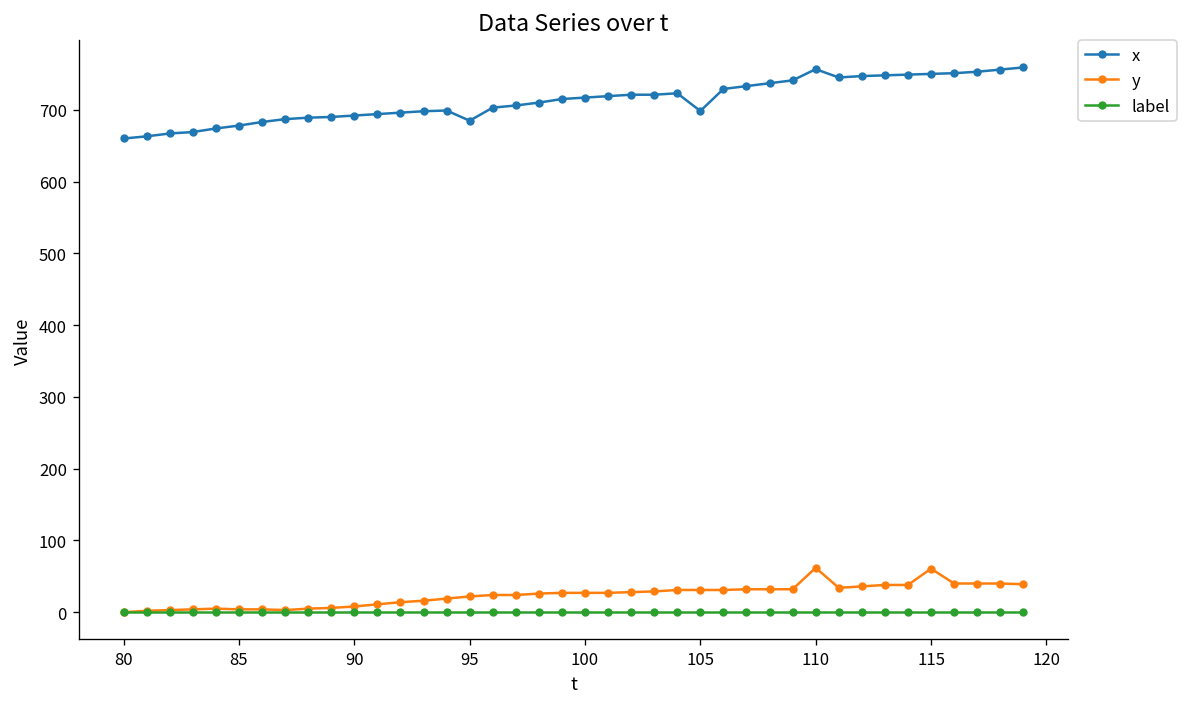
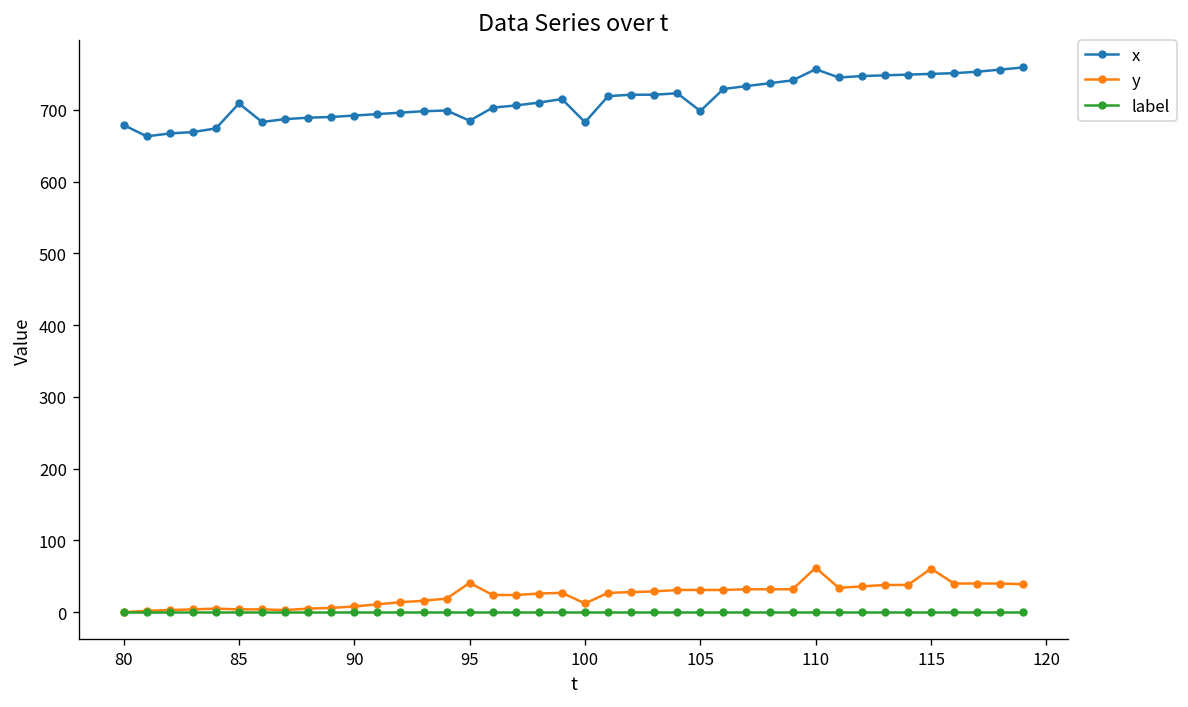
x, 80: 660 -> 680
x, 85: 680 -> 710
y, 95: 20 -> 40
x, 100: 720 -> 680
y, 100: 30 -> 10
